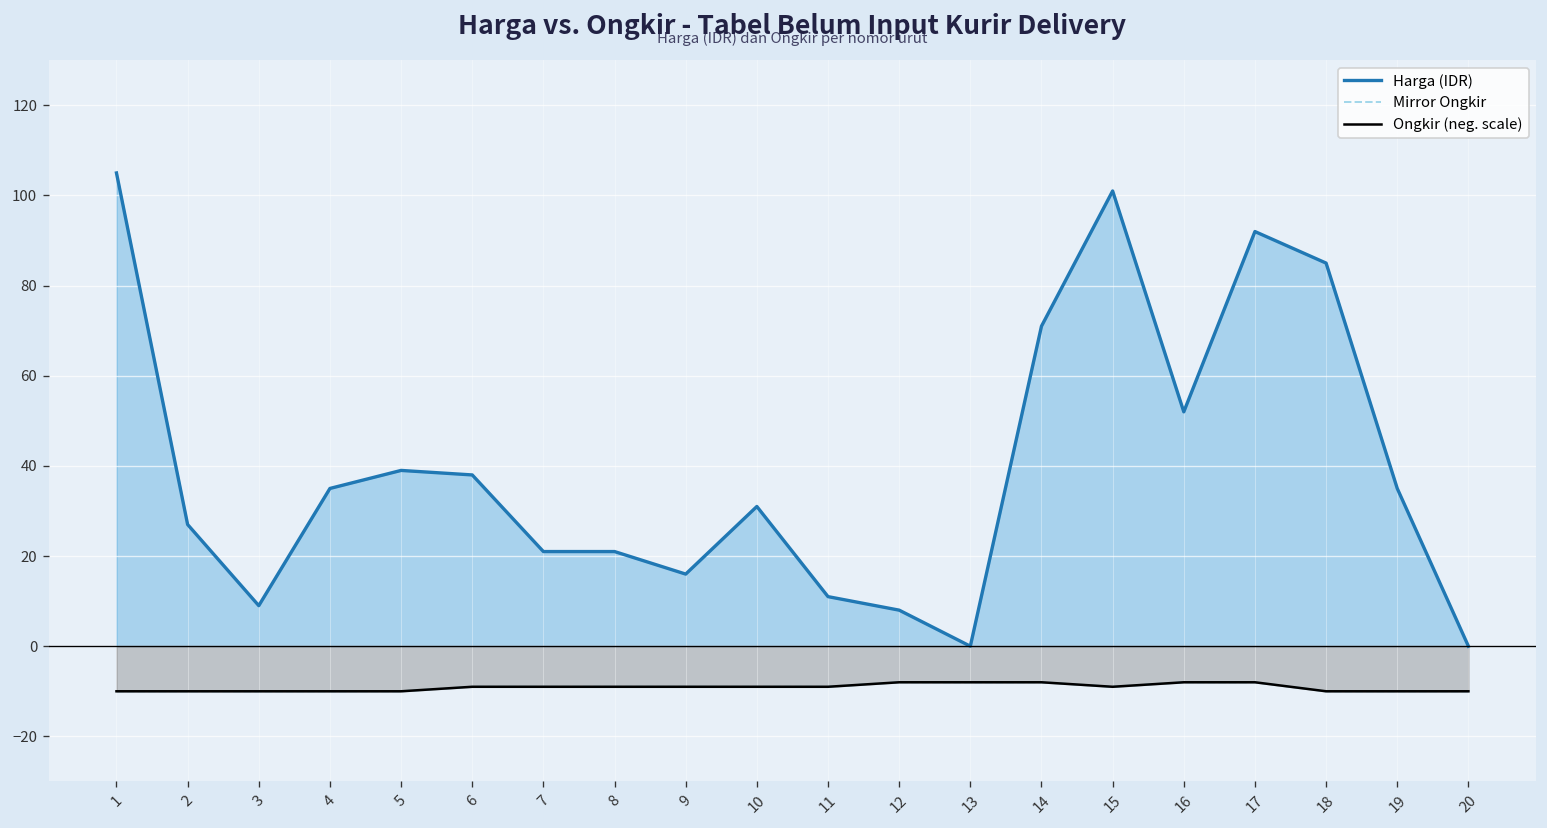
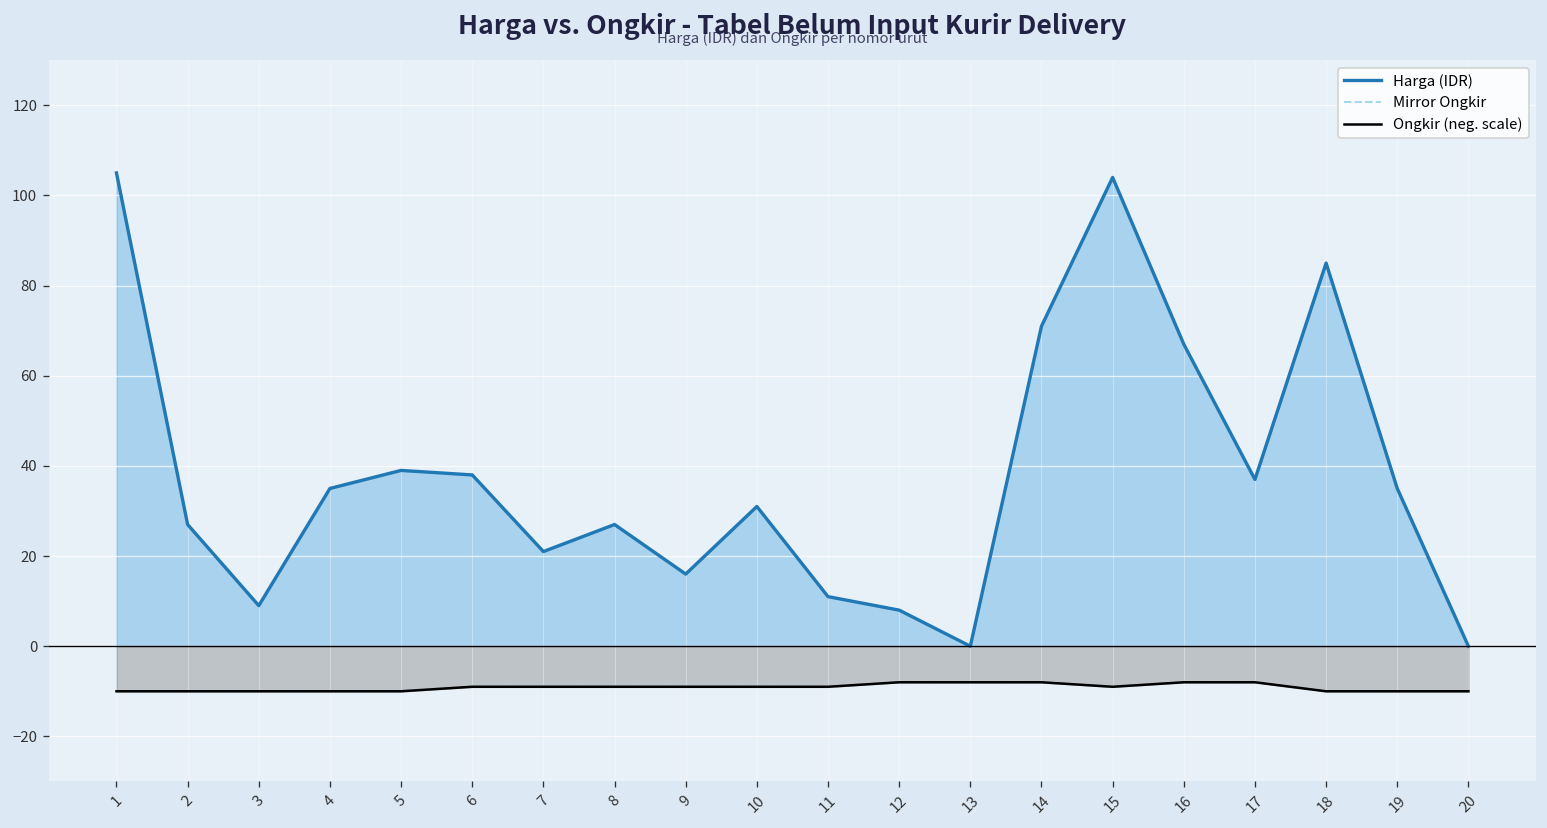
Harga (IDR), 8: 21 -> 27
Harga (IDR), 15: 101 -> 104
Harga (IDR), 16: 52 -> 67
Harga (IDR), 17: 92 -> 37
